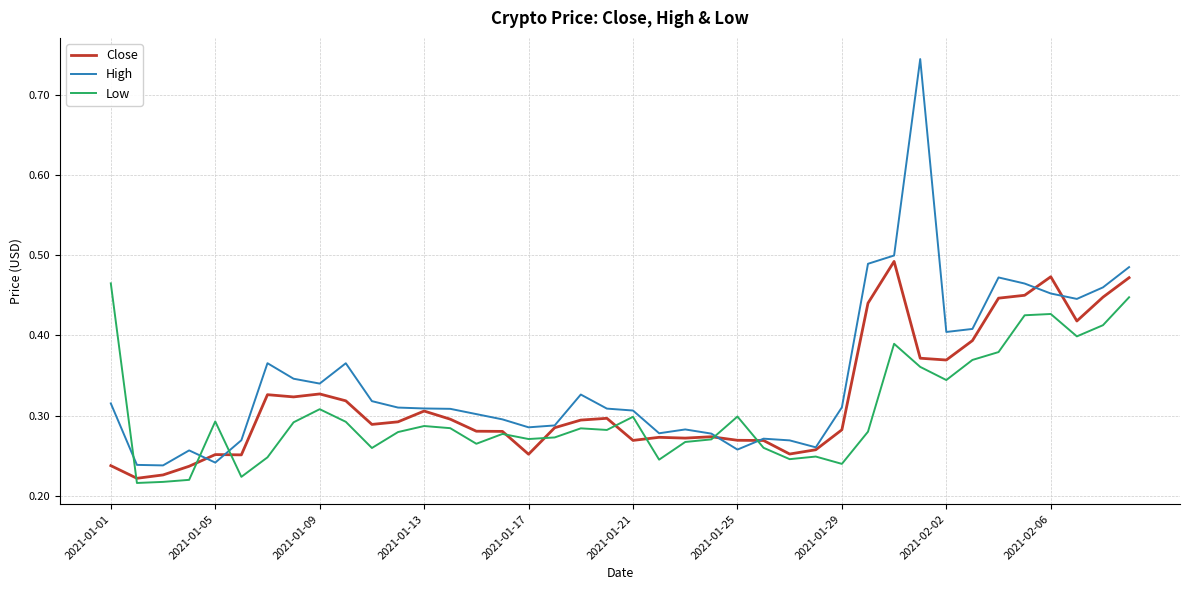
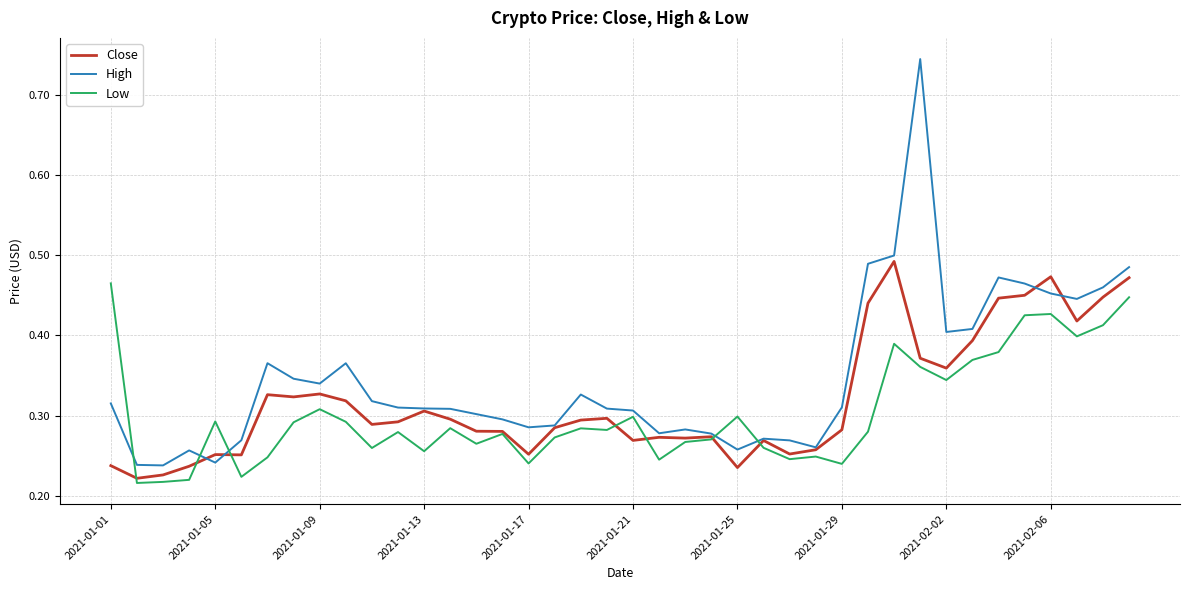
Low, 2021-01-13: 0.29 -> 0.26
Low, 2021-01-17: 0.27 -> 0.24
Close, 2021-01-25: 0.27 -> 0.24
Close, 2021-02-02: 0.37 -> 0.36
